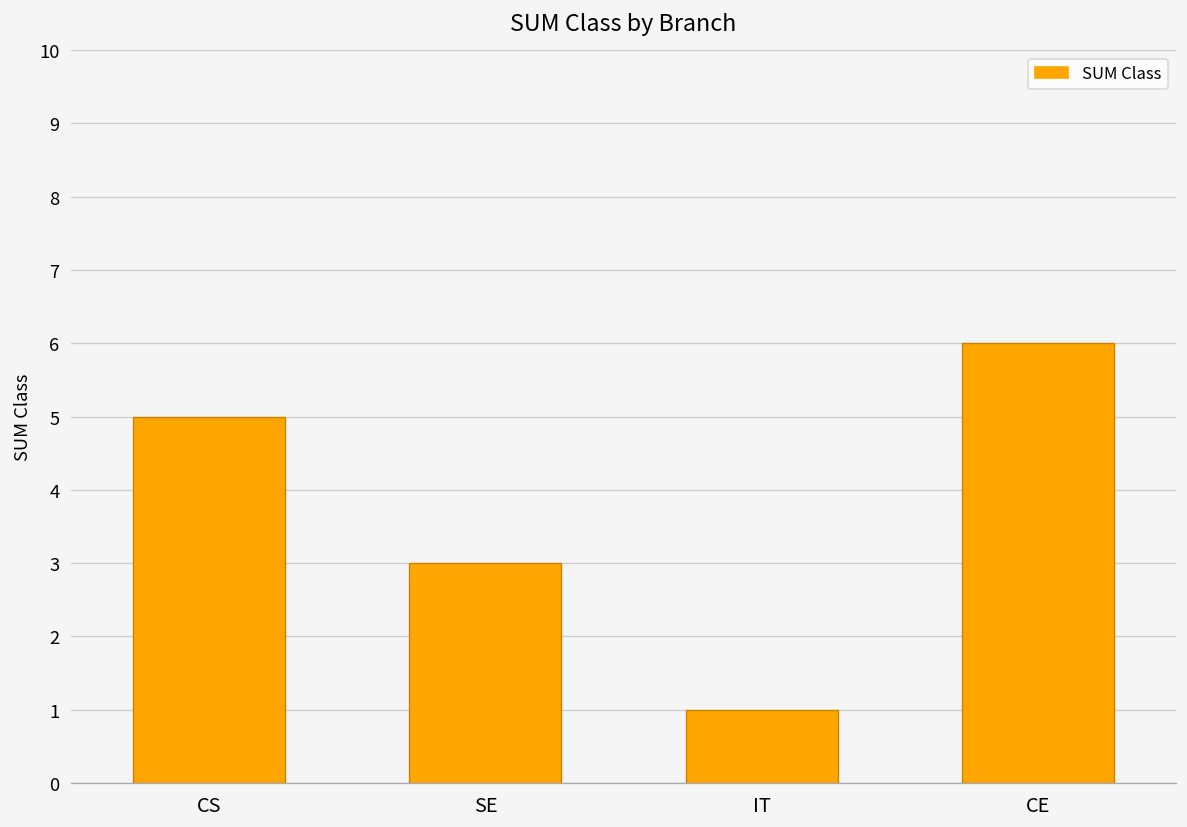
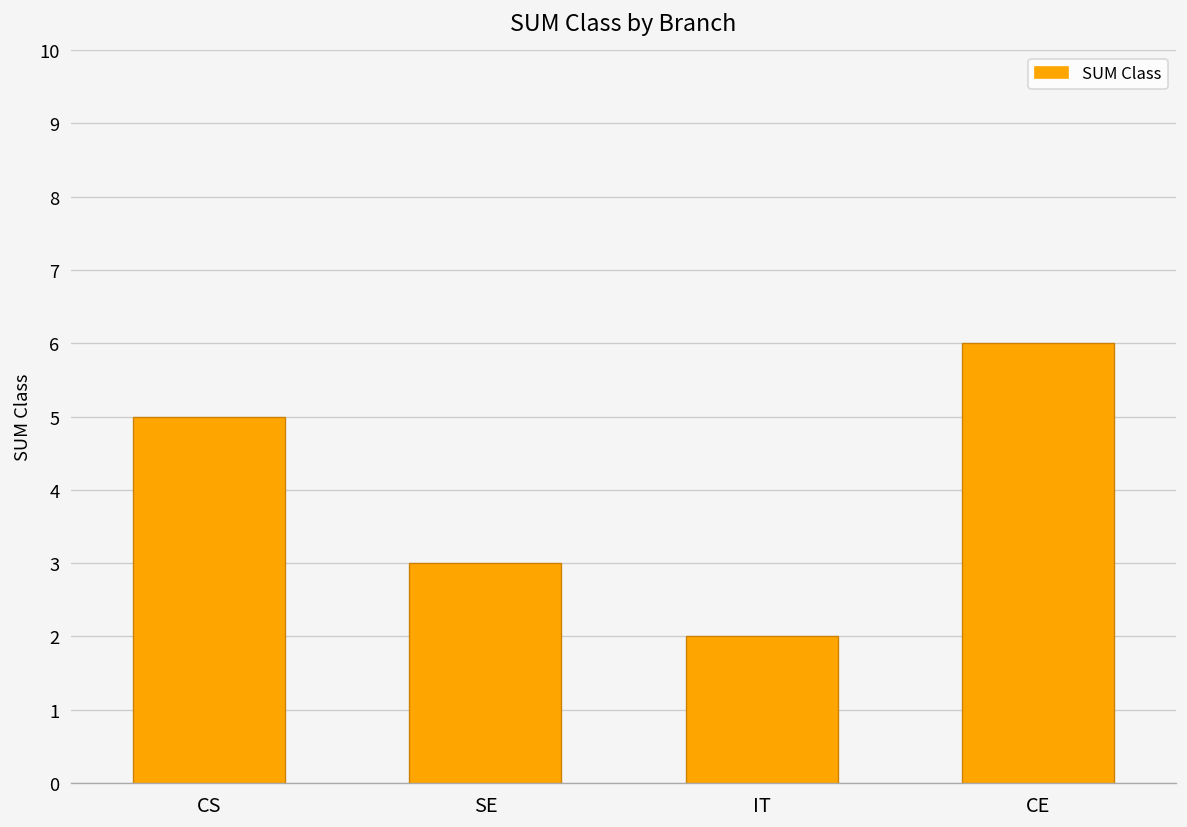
IT: 1 -> 2
